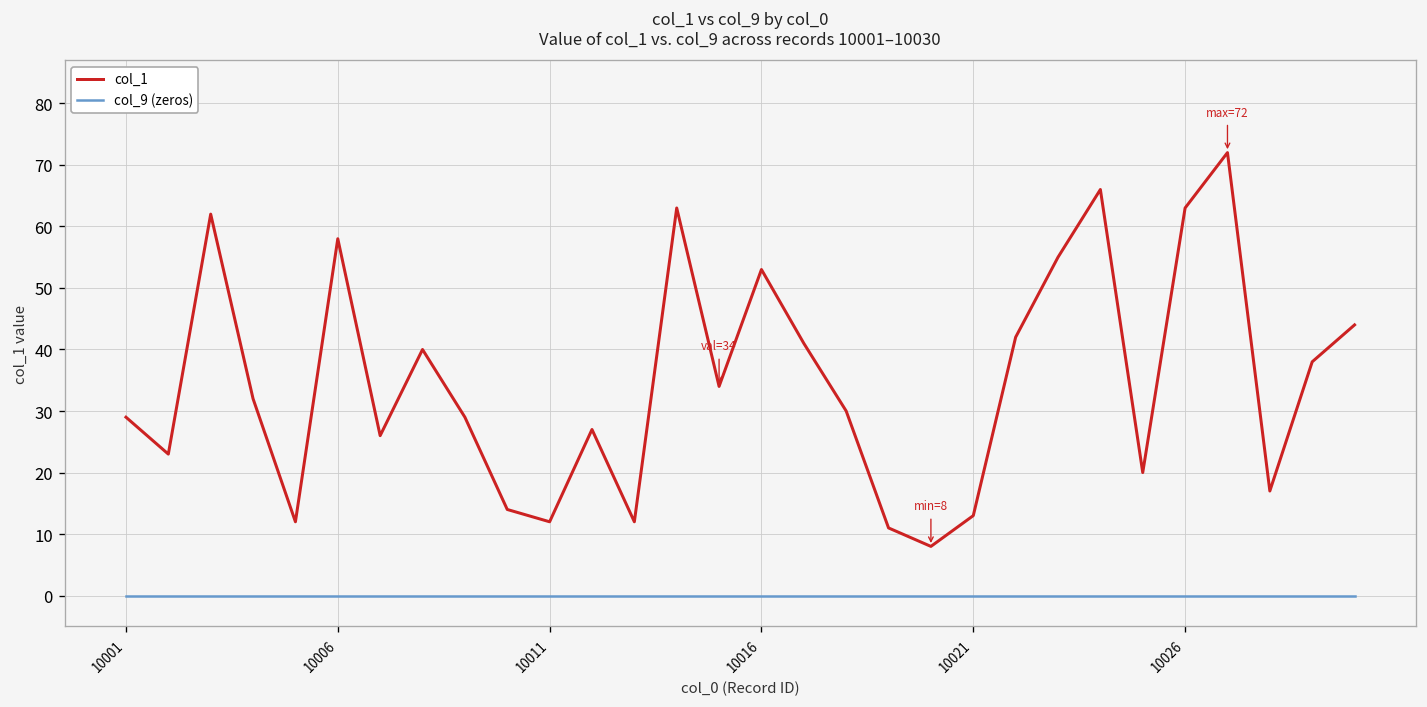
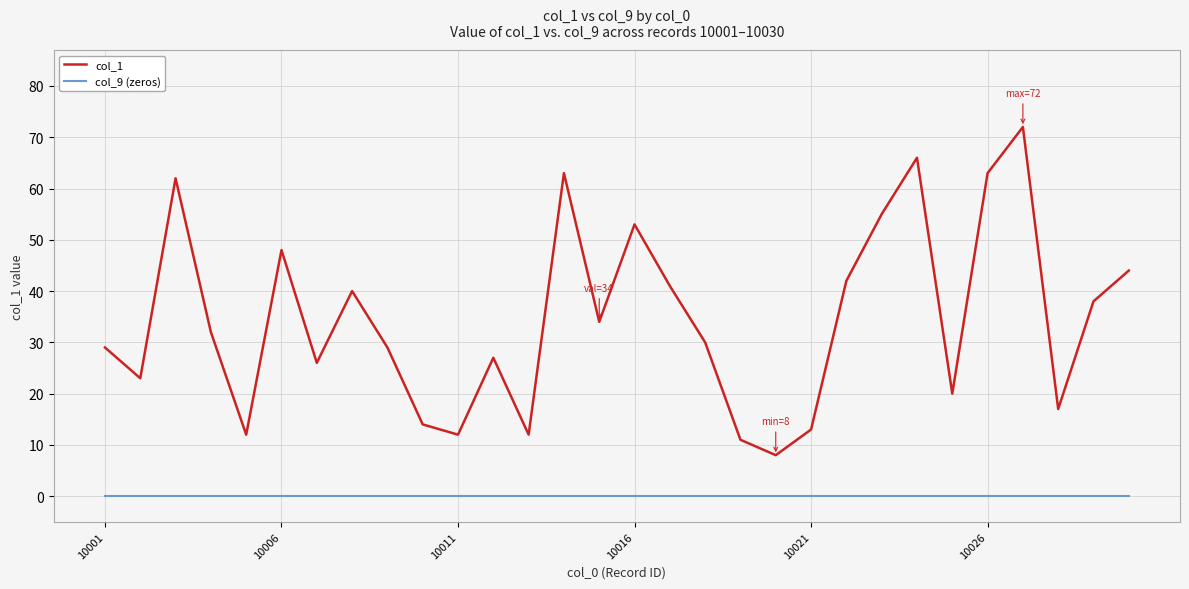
col_1, 10006: 58 -> 48
